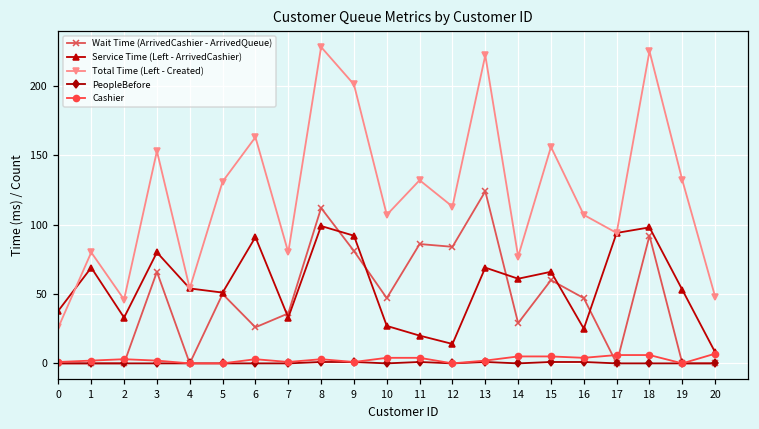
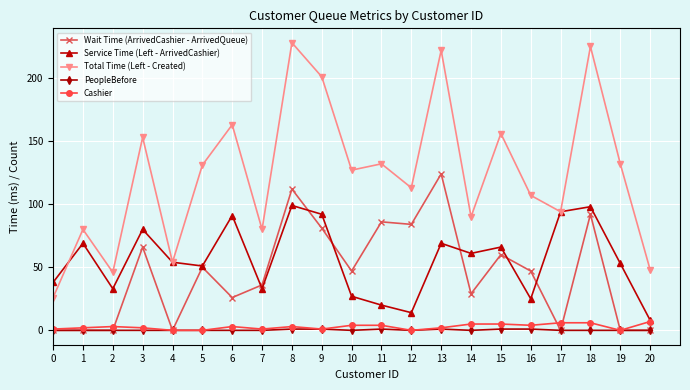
Total Time (Left - Created), 10: 107 -> 127
Total Time (Left - Created), 14: 77 -> 90
